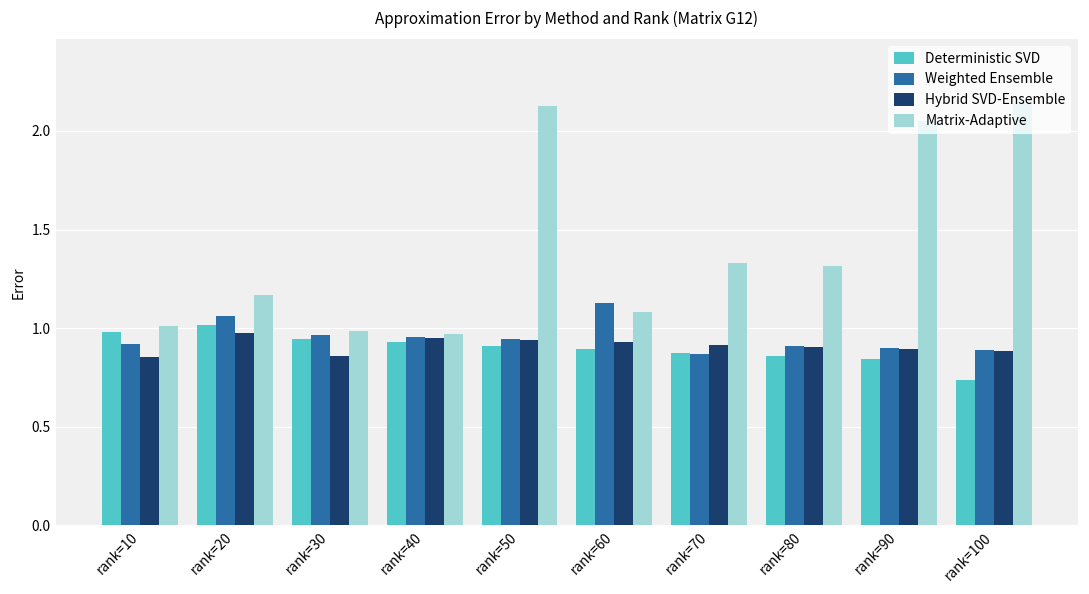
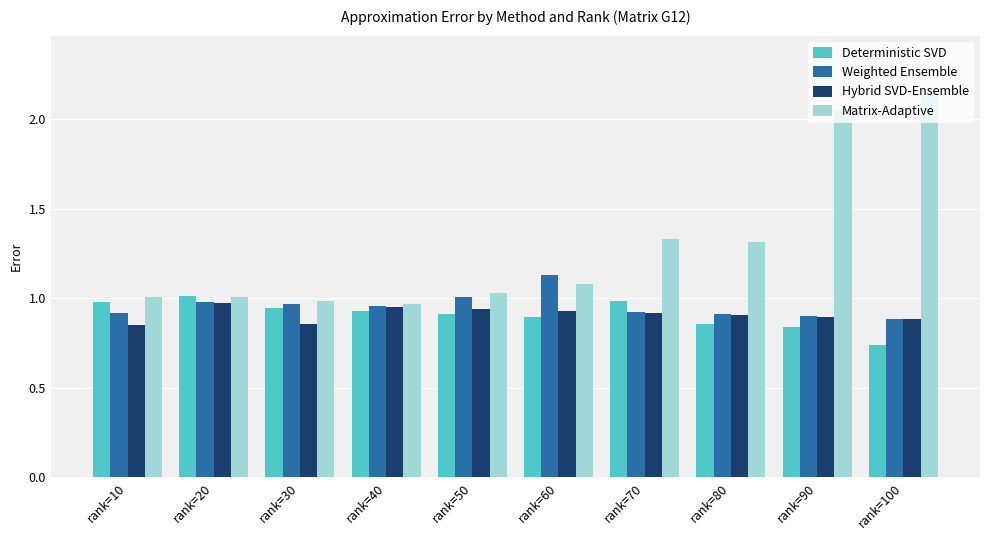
Weighted Ensemble, rank=20: 1.06 -> 0.98
Matrix-Adaptive, rank=20: 1.17 -> 1.01
Weighted Ensemble, rank=50: 0.94 -> 1.01
Matrix-Adaptive, rank=50: 2.13 -> 1.03
Deterministic SVD, rank=70: 0.88 -> 0.98
Weighted Ensemble, rank=70: 0.87 -> 0.92
